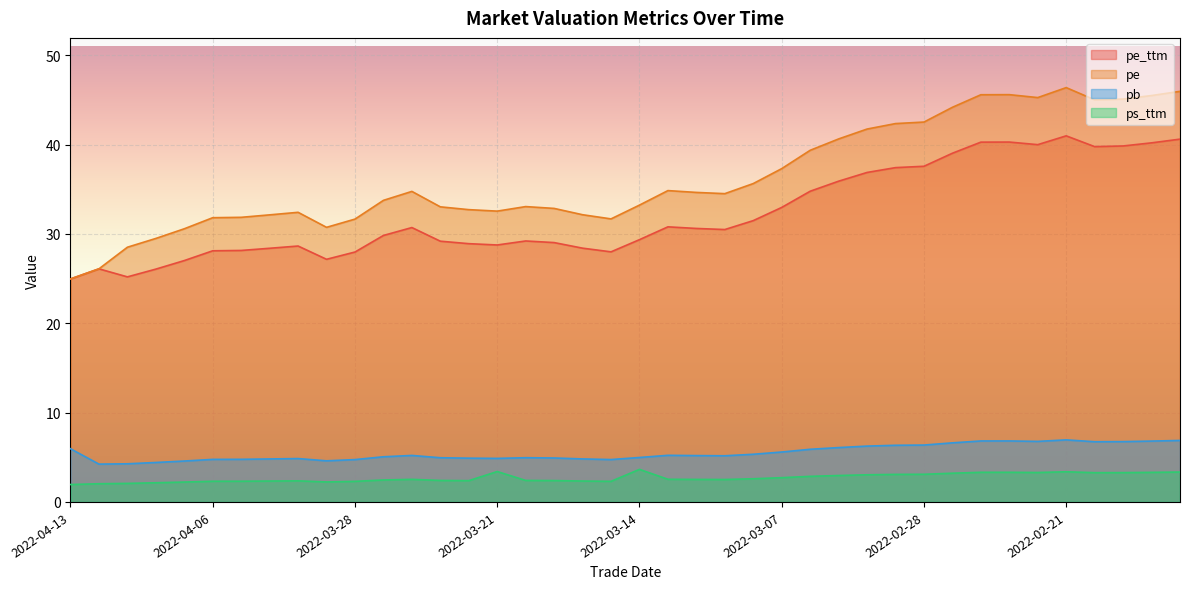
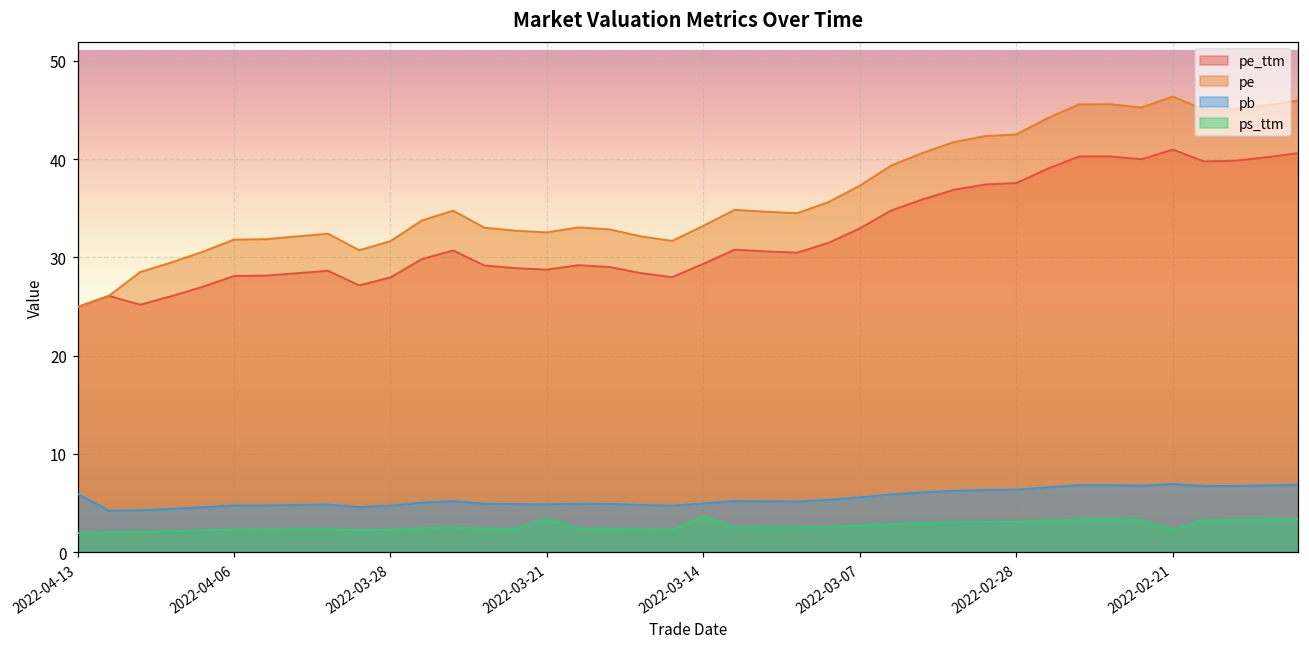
ps_ttm, 2022-02-21: 3 -> 2
